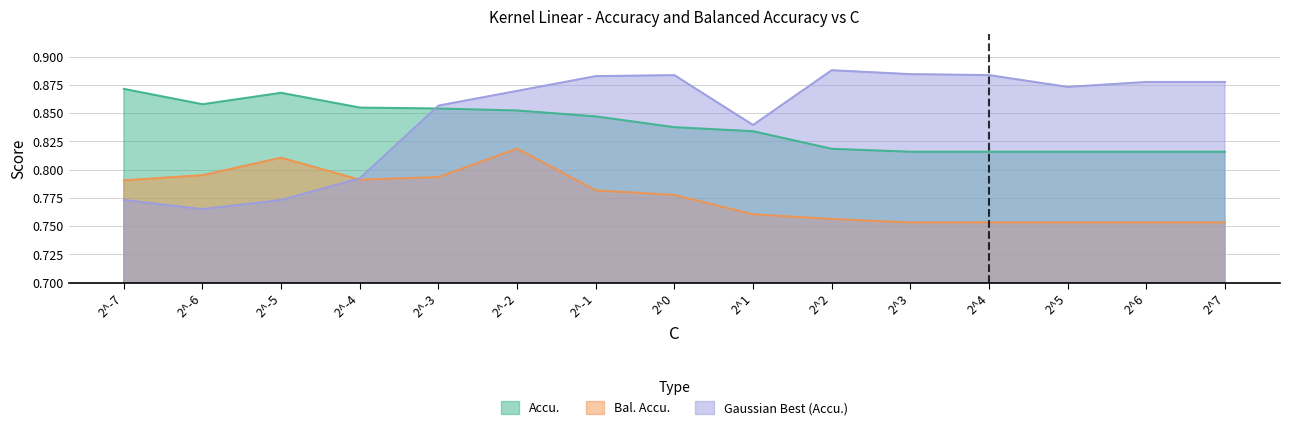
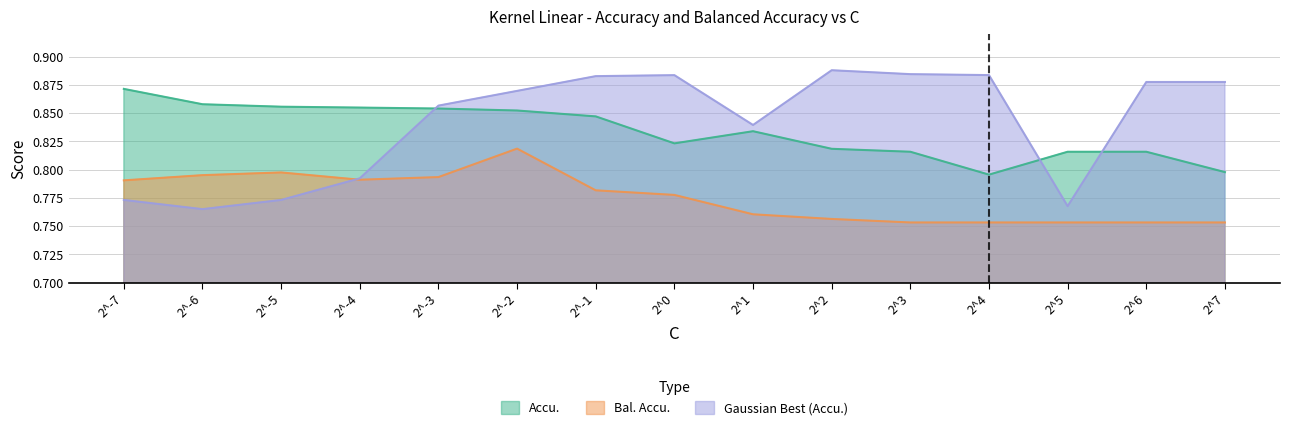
Accu., 2^-5: 0.868 -> 0.856
Bal. Accu., 2^-5: 0.811 -> 0.798
Accu., 2^0: 0.838 -> 0.823
Accu., 2^4: 0.816 -> 0.796
Gaussian Best (Accu.), 2^5: 0.873 -> 0.768
Accu., 2^7: 0.816 -> 0.798
